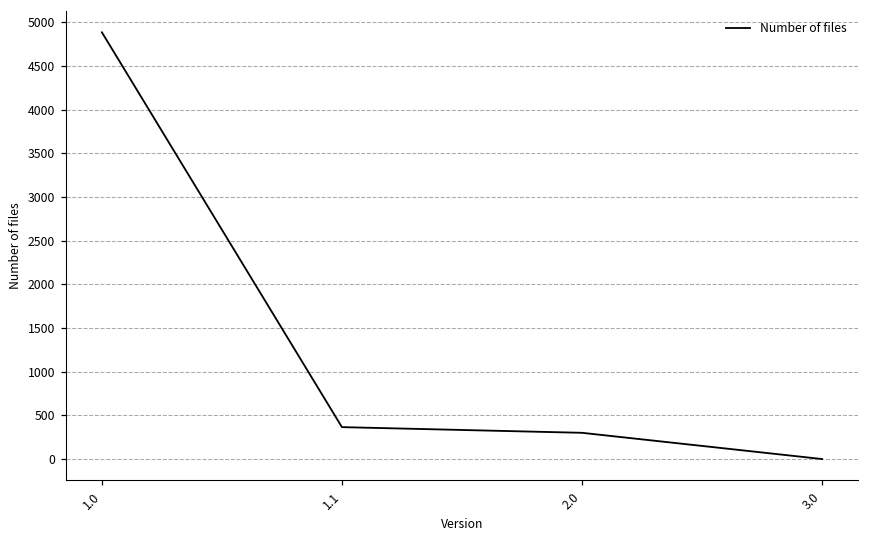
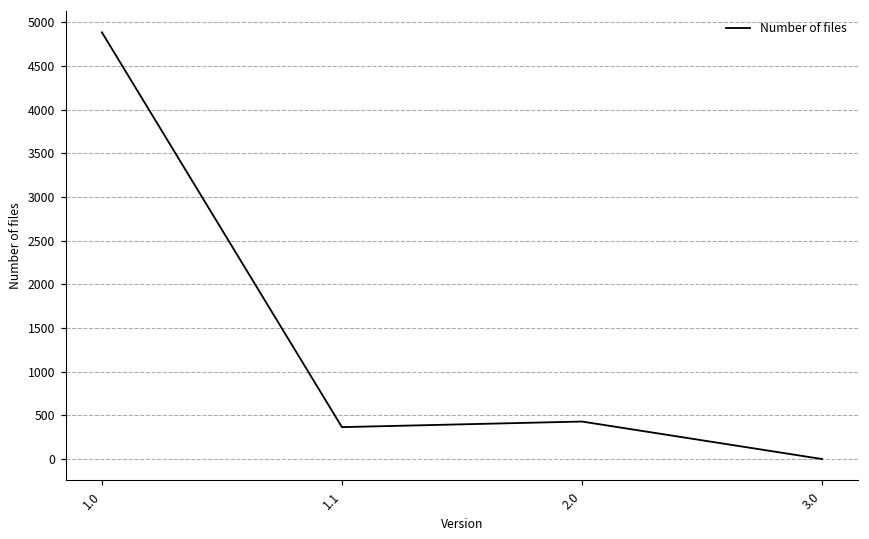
2.0: 300 -> 400
